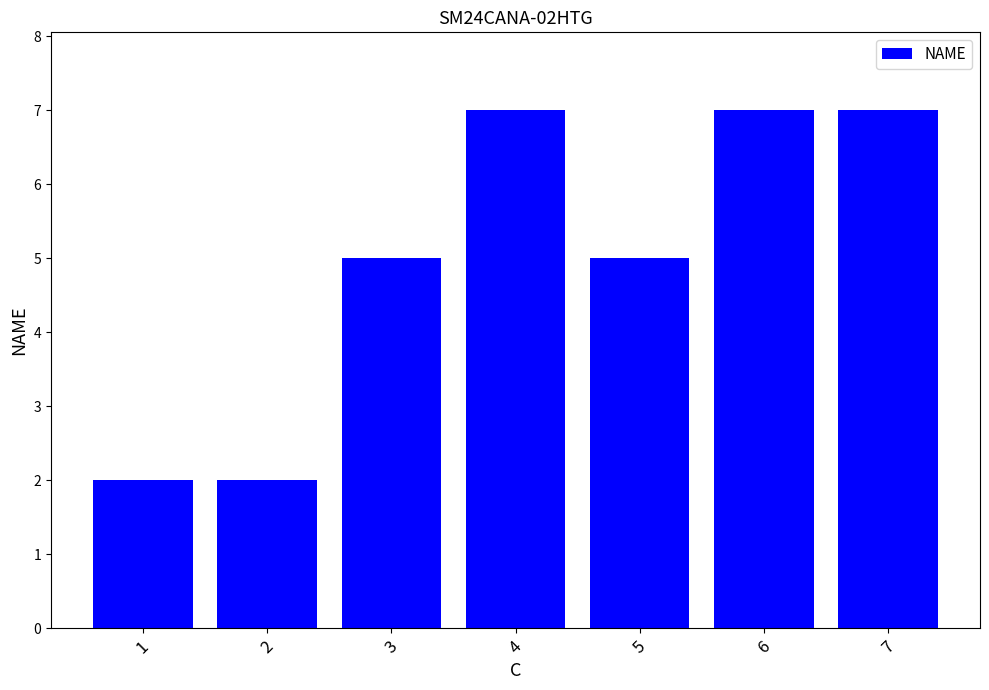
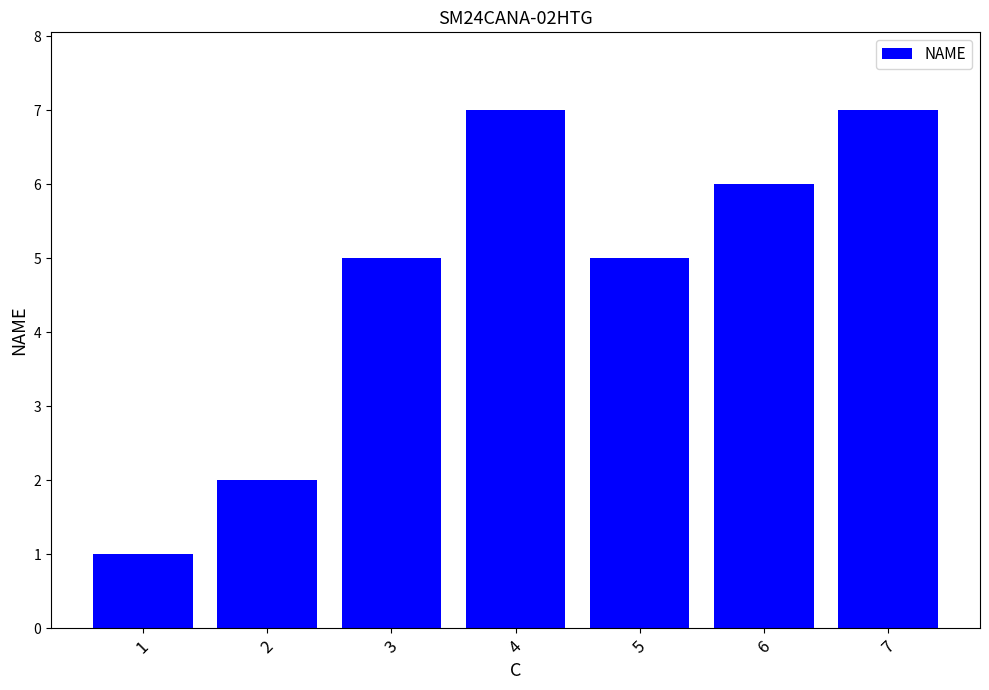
1: 2 -> 1
6: 7 -> 6
